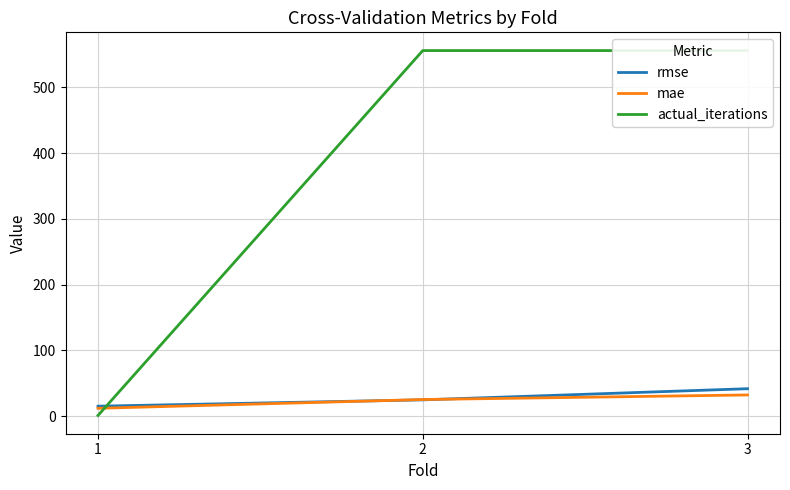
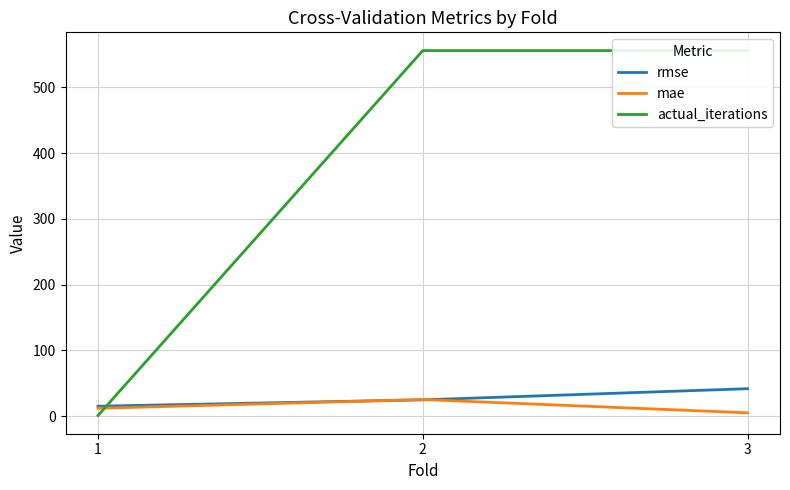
mae, 3: 30 -> 10
